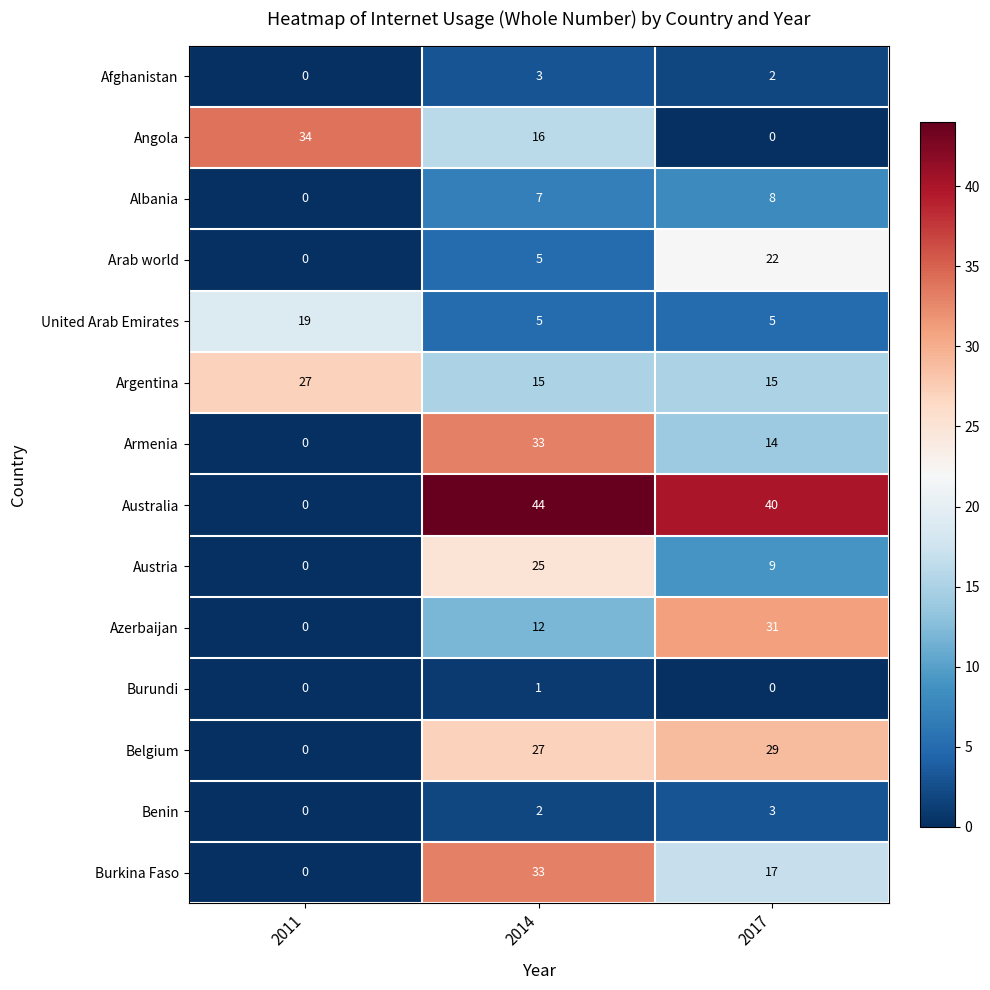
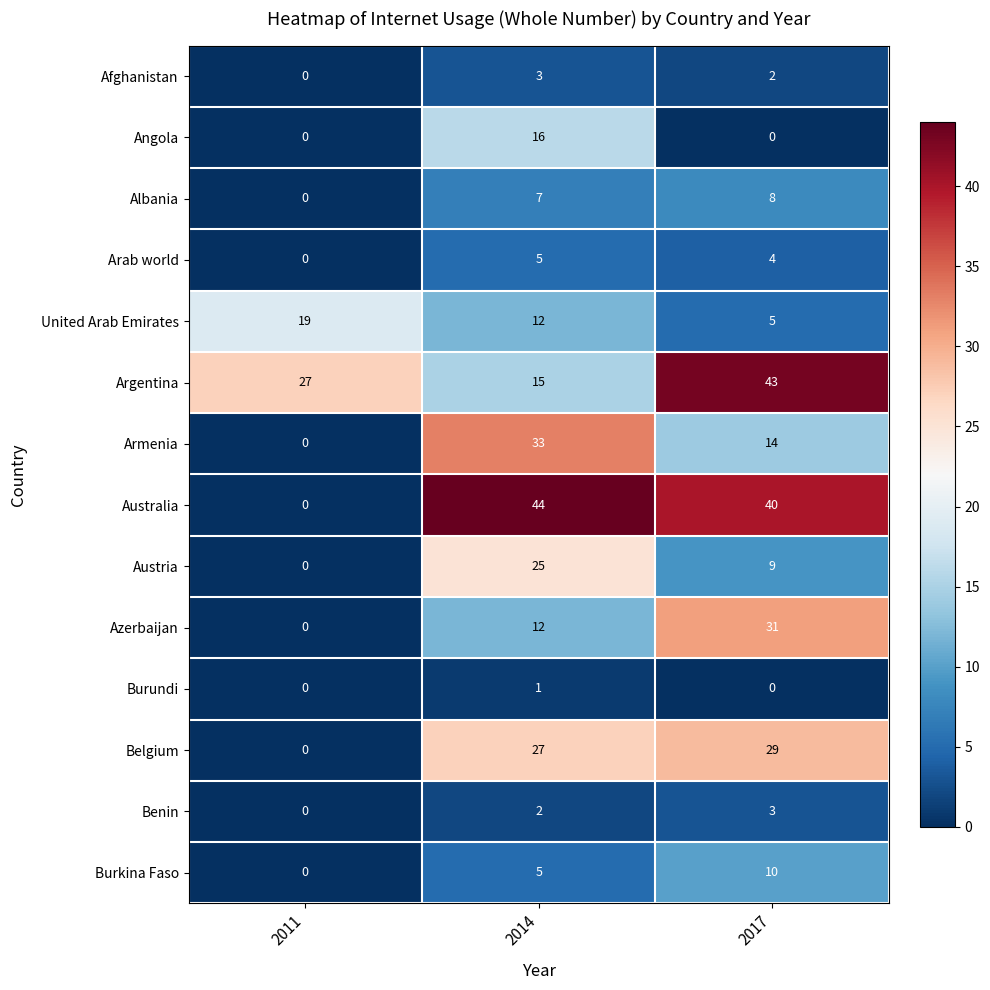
Angola, 2011: 34 -> 0
Arab world, 2017: 22 -> 4
United Arab Emirates, 2014: 5 -> 12
Argentina, 2017: 15 -> 43
Burkina Faso, 2014: 33 -> 5
Burkina Faso, 2017: 17 -> 10
